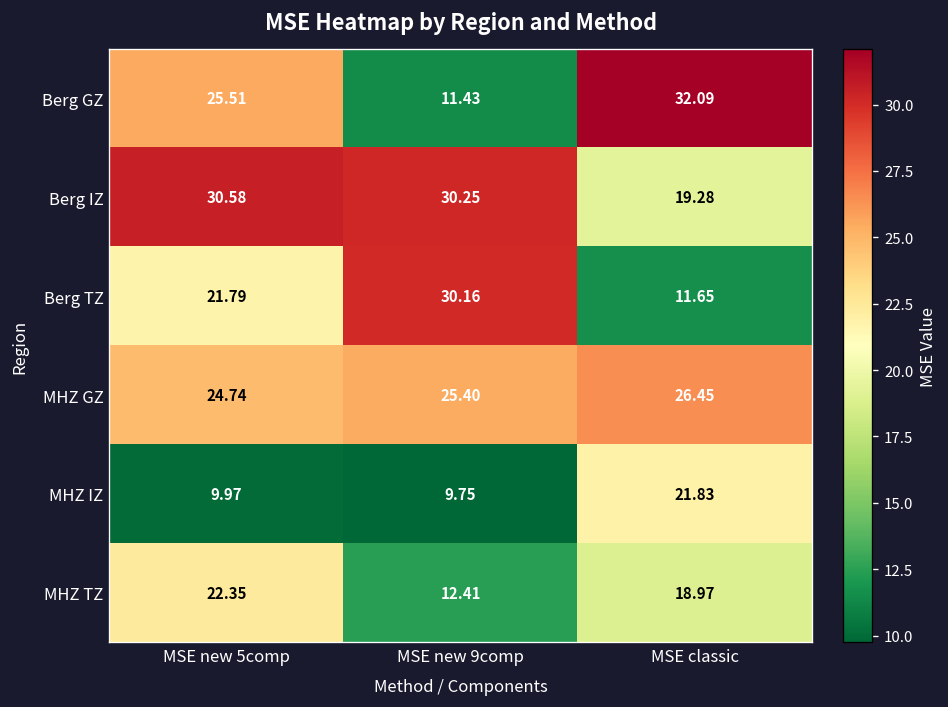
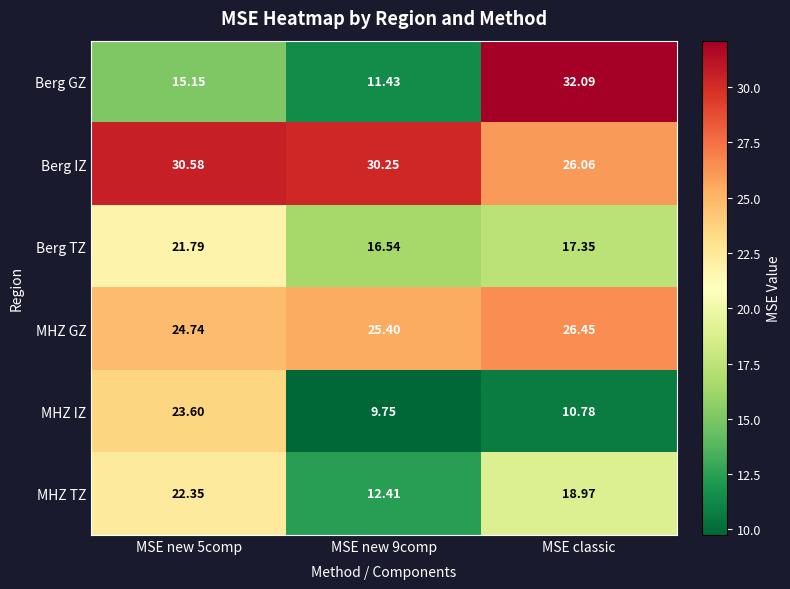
Berg GZ, MSE new 5comp: 25.51 -> 15.15
Berg IZ, MSE classic: 19.28 -> 26.06
Berg TZ, MSE new 9comp: 30.16 -> 16.54
Berg TZ, MSE classic: 11.65 -> 17.35
MHZ IZ, MSE new 5comp: 9.97 -> 23.60
MHZ IZ, MSE classic: 21.83 -> 10.78
